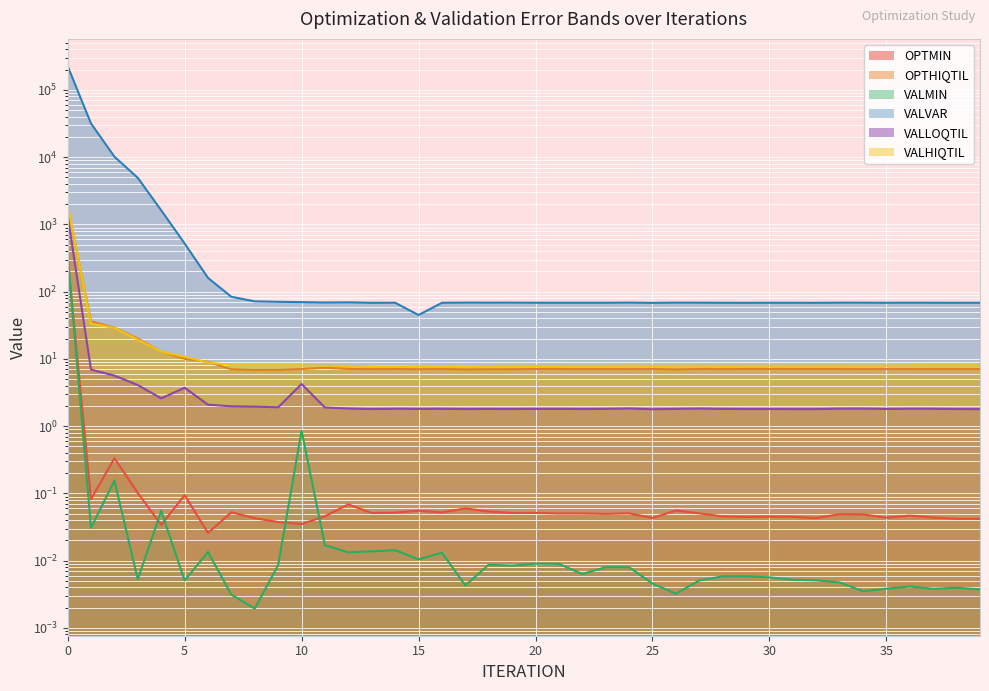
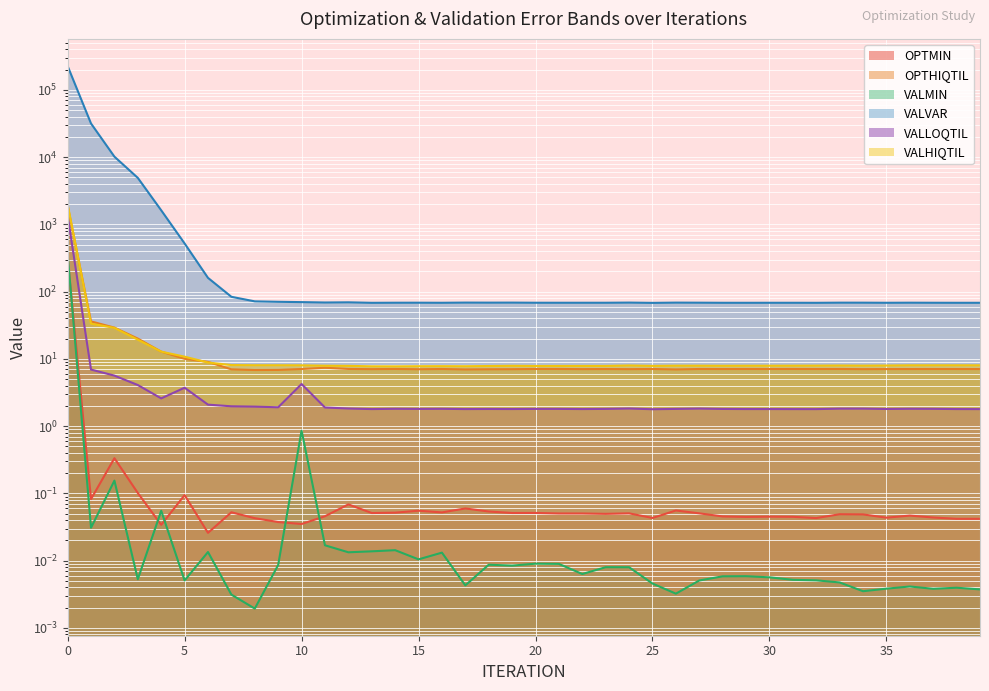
VALVAR, 15: 50 -> 70
